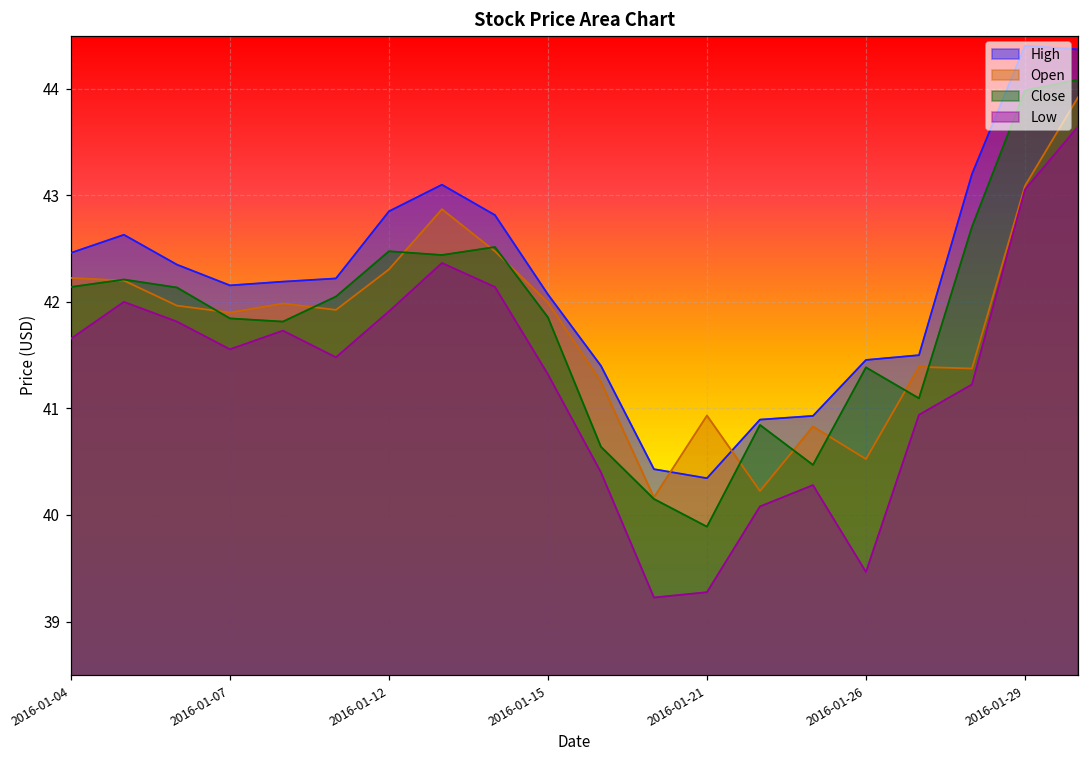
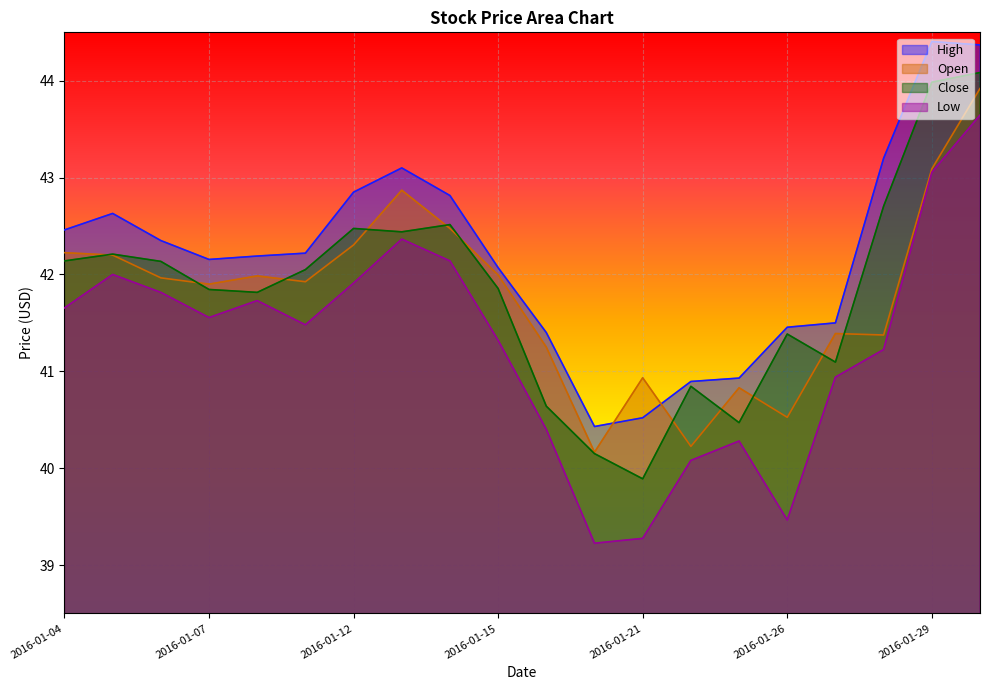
High, 2016-01-21: 40.3 -> 40.5
